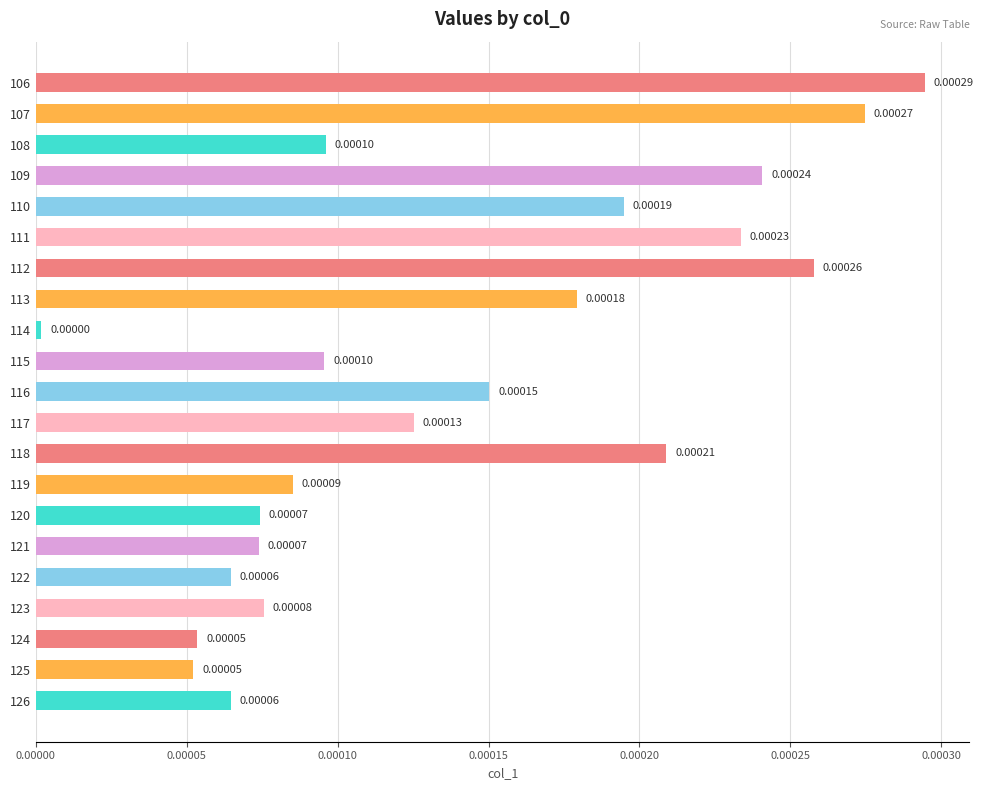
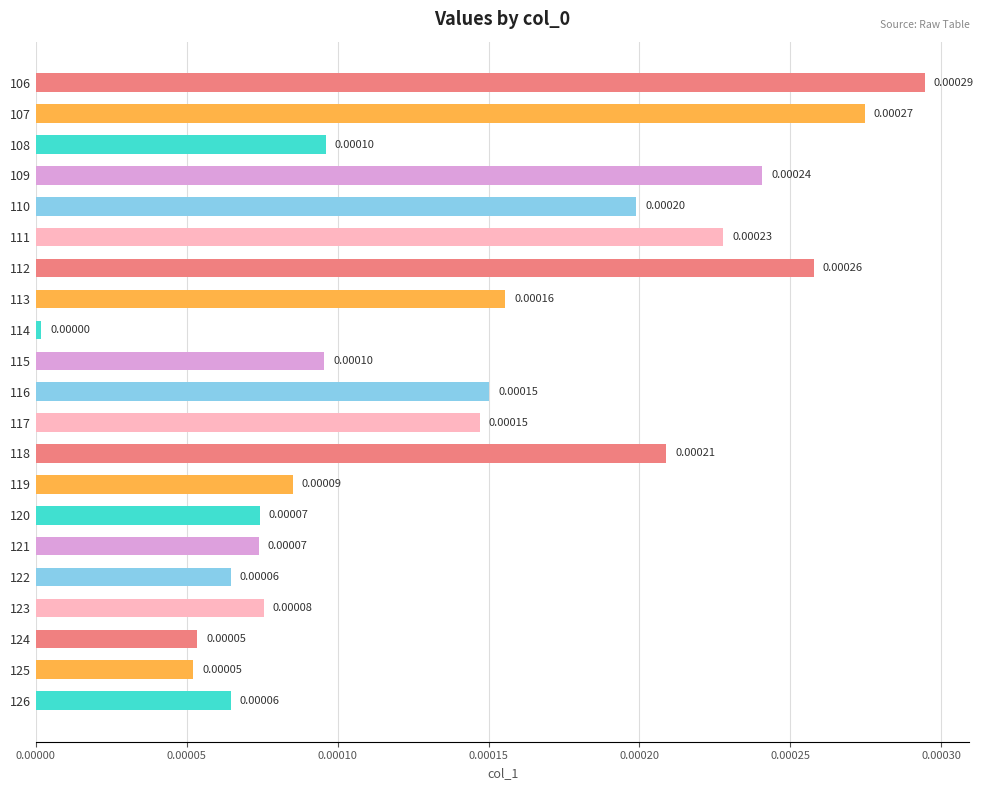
110: 0.00019 -> 0.00020
111: 0.000234 -> 0.000228
113: 0.00018 -> 0.00016
117: 0.00013 -> 0.00015
